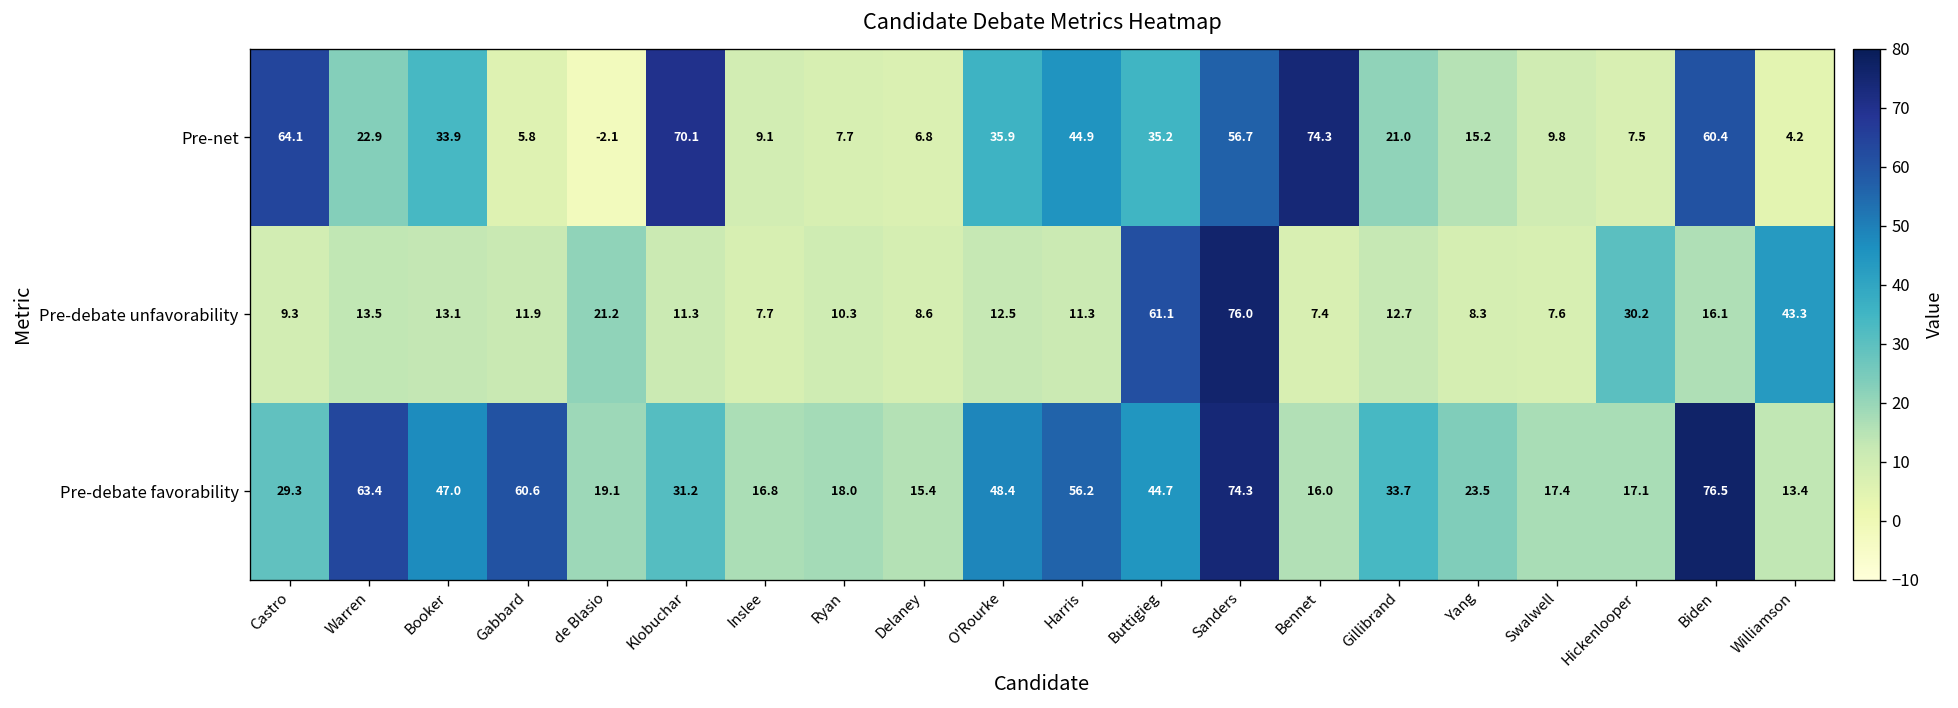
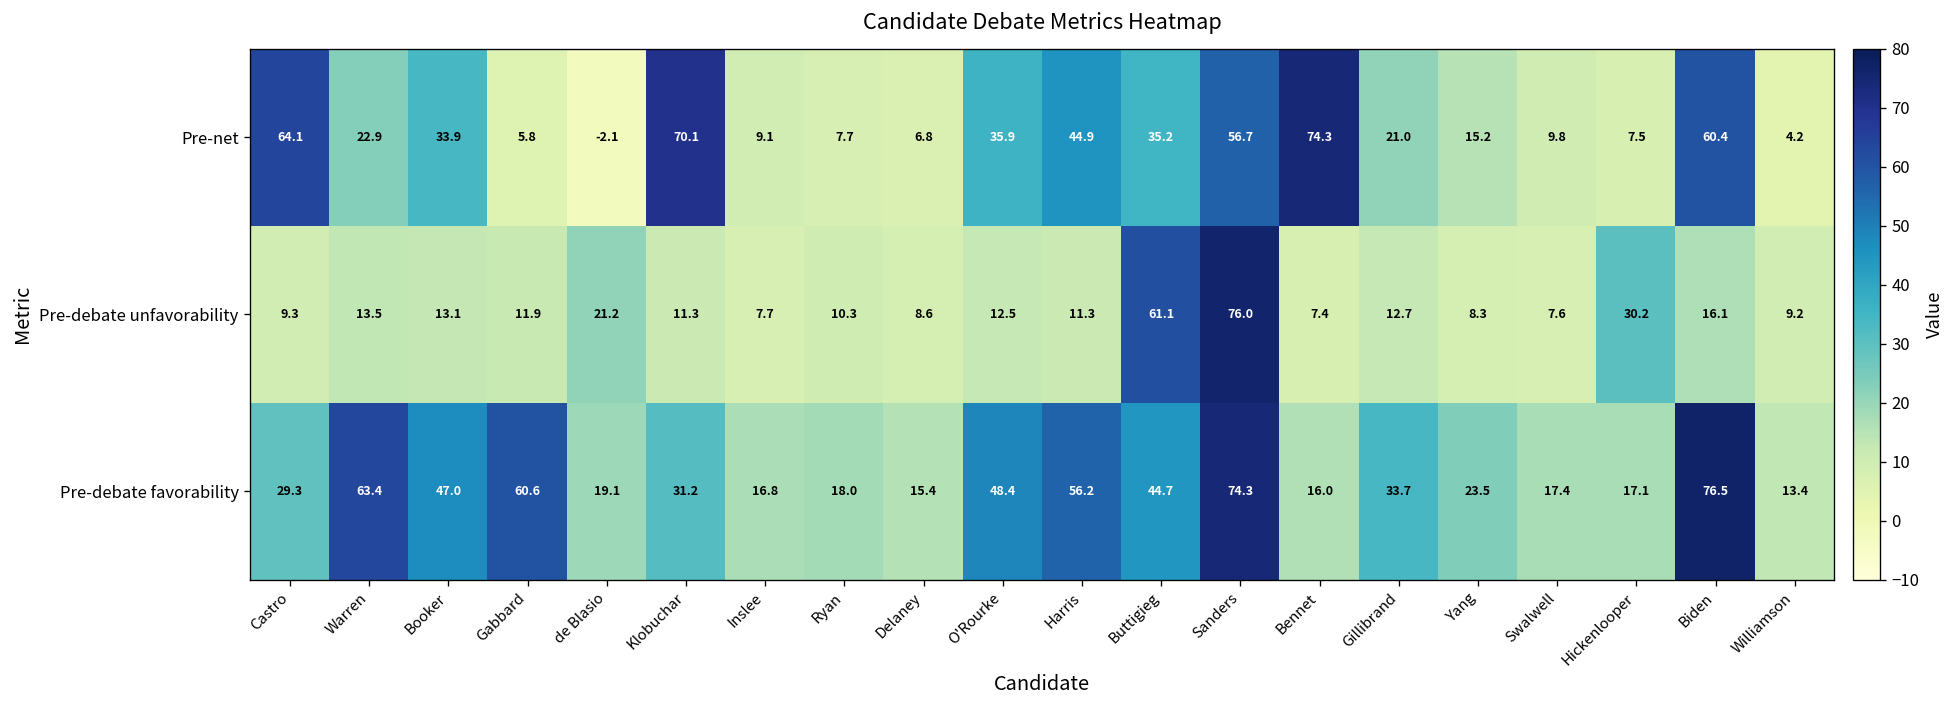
Pre-debate unfavorability, Williamson: 43.3 -> 9.2
